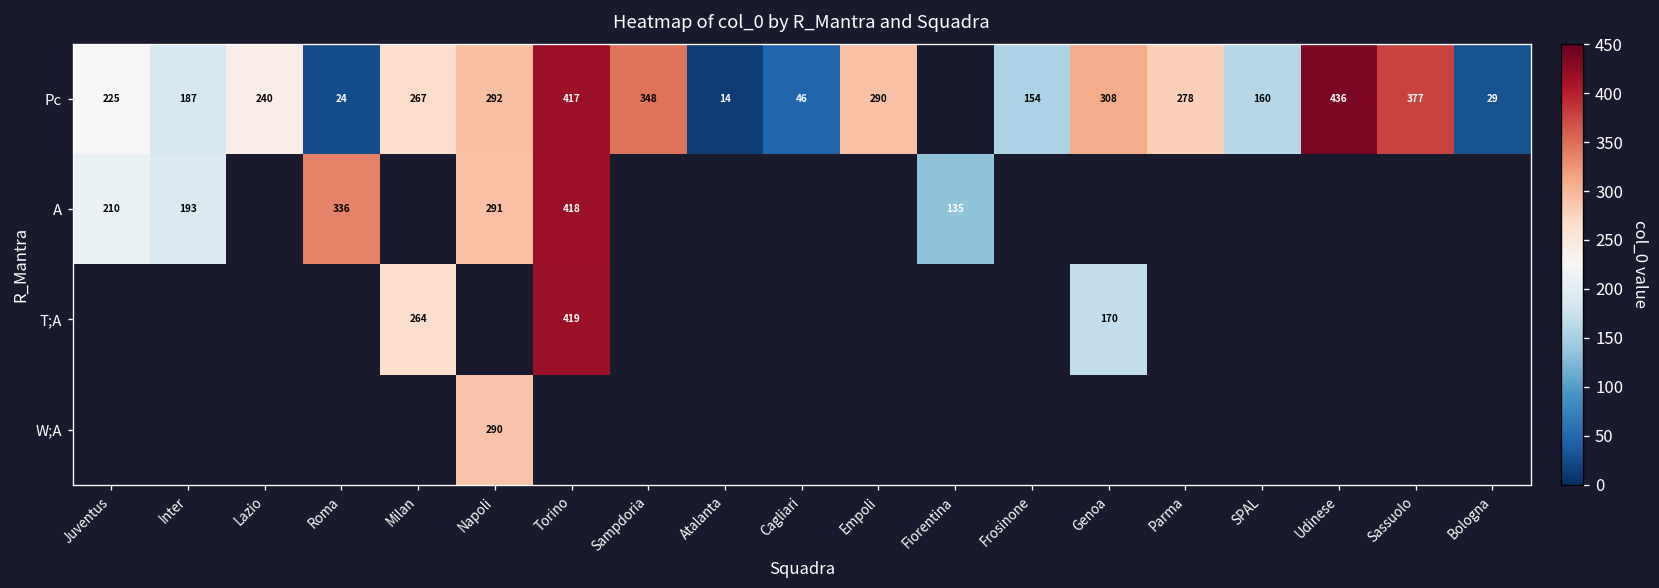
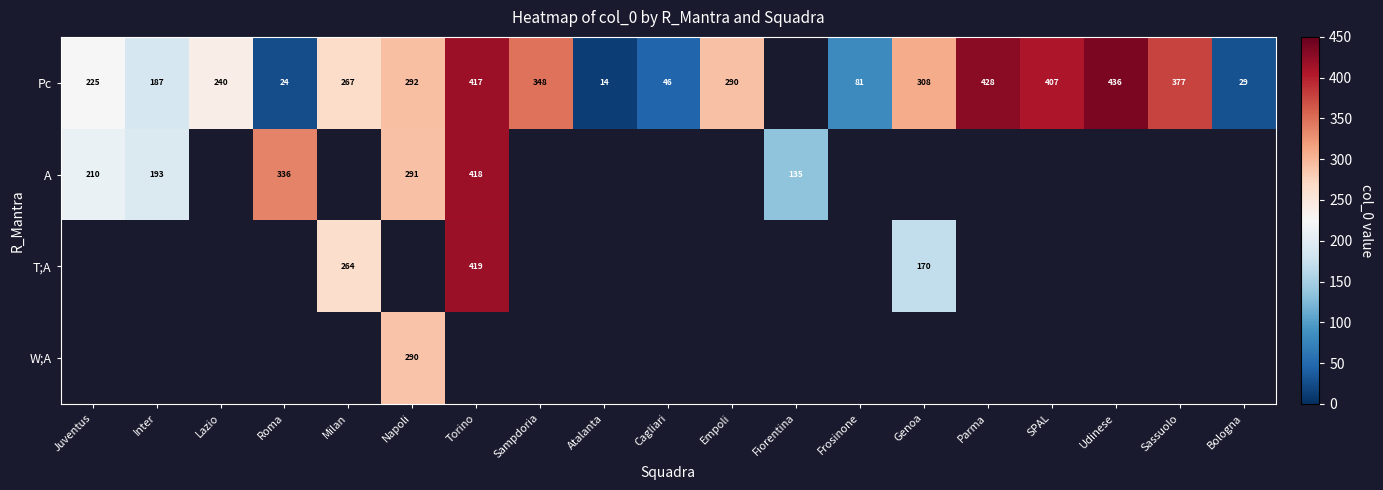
Pc, Frosinone: 154 -> 81
Pc, Parma: 278 -> 428
Pc, SPAL: 160 -> 407
